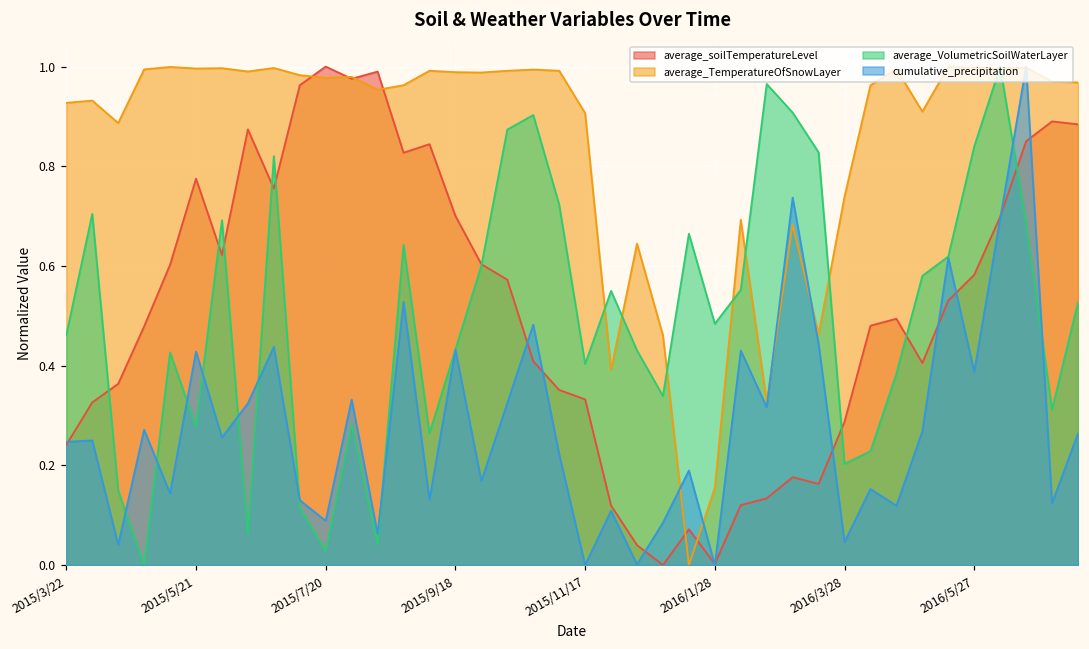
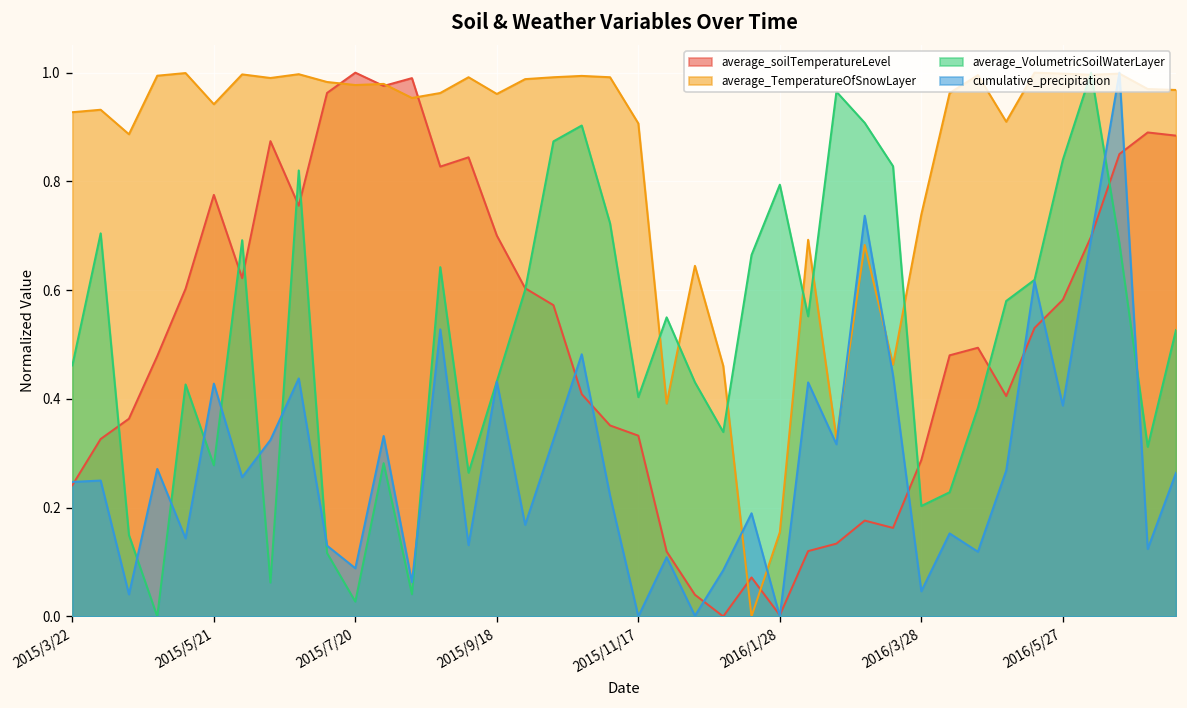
average_TemperatureOfSnowLayer, 2015/5/21: 1.00 -> 0.94
average_TemperatureOfSnowLayer, 2015/9/18: 0.99 -> 0.96
average_VolumetricSoilWaterLayer, 2016/1/28: 0.48 -> 0.79
